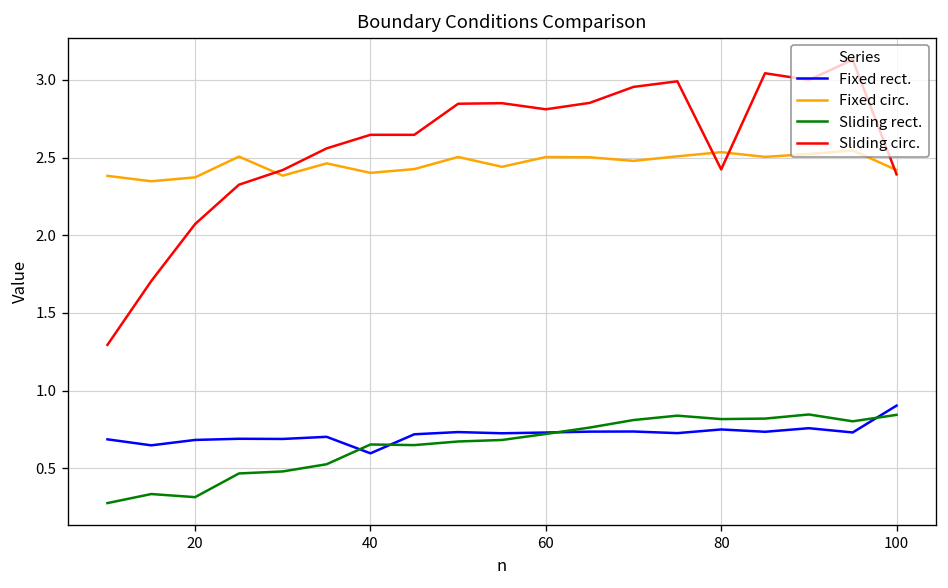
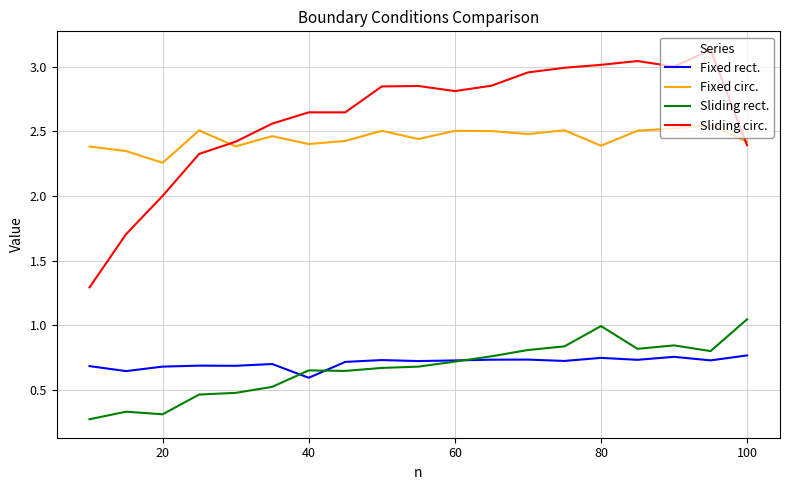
Fixed circ., 20: 2.37 -> 2.26
Sliding circ., 20: 2.07 -> 2.00
Fixed circ., 80: 2.53 -> 2.39
Sliding rect., 80: 0.82 -> 1.00
Sliding circ., 80: 2.42 -> 3.01
Fixed rect., 100: 0.90 -> 0.77
Sliding rect., 100: 0.84 -> 1.05
